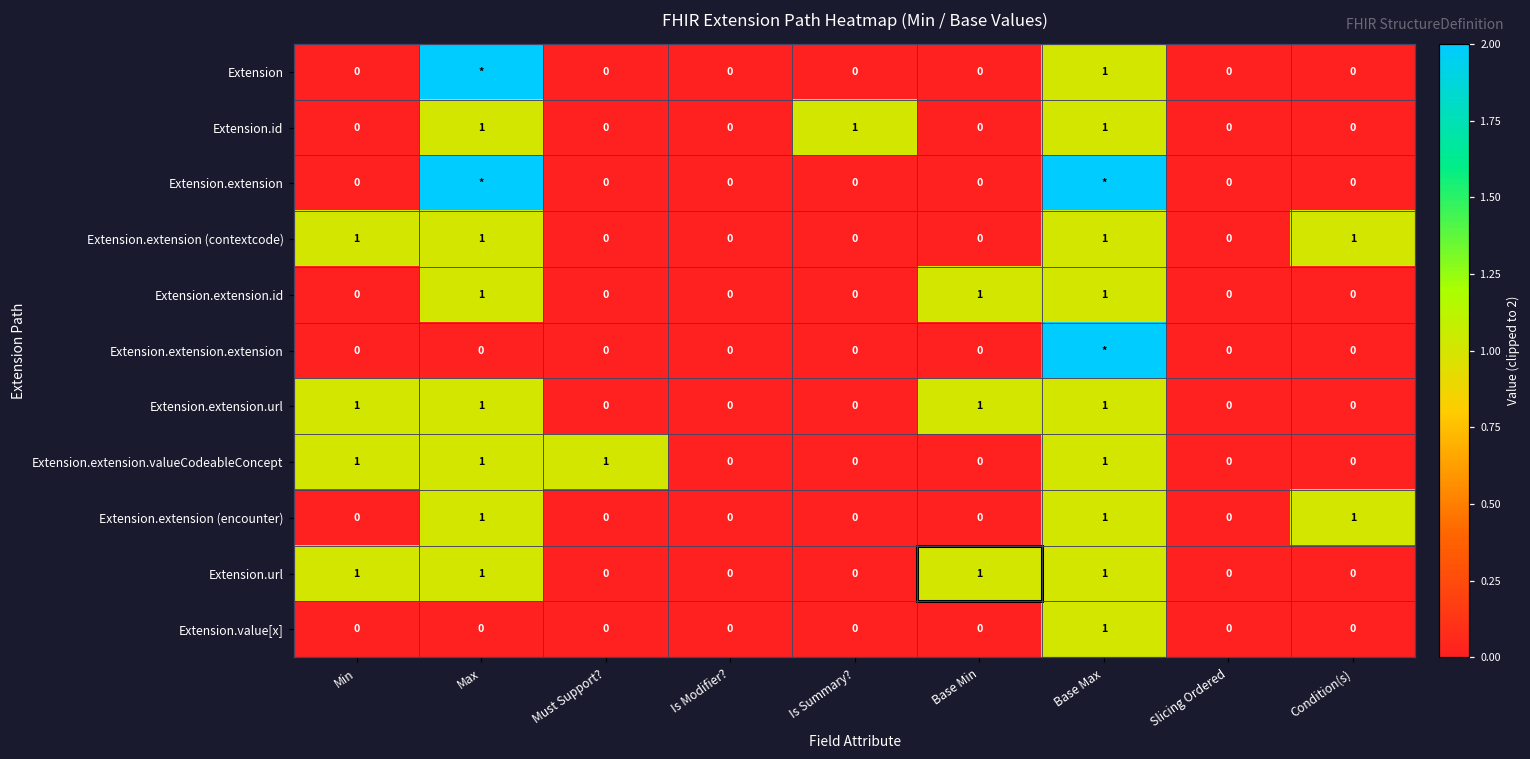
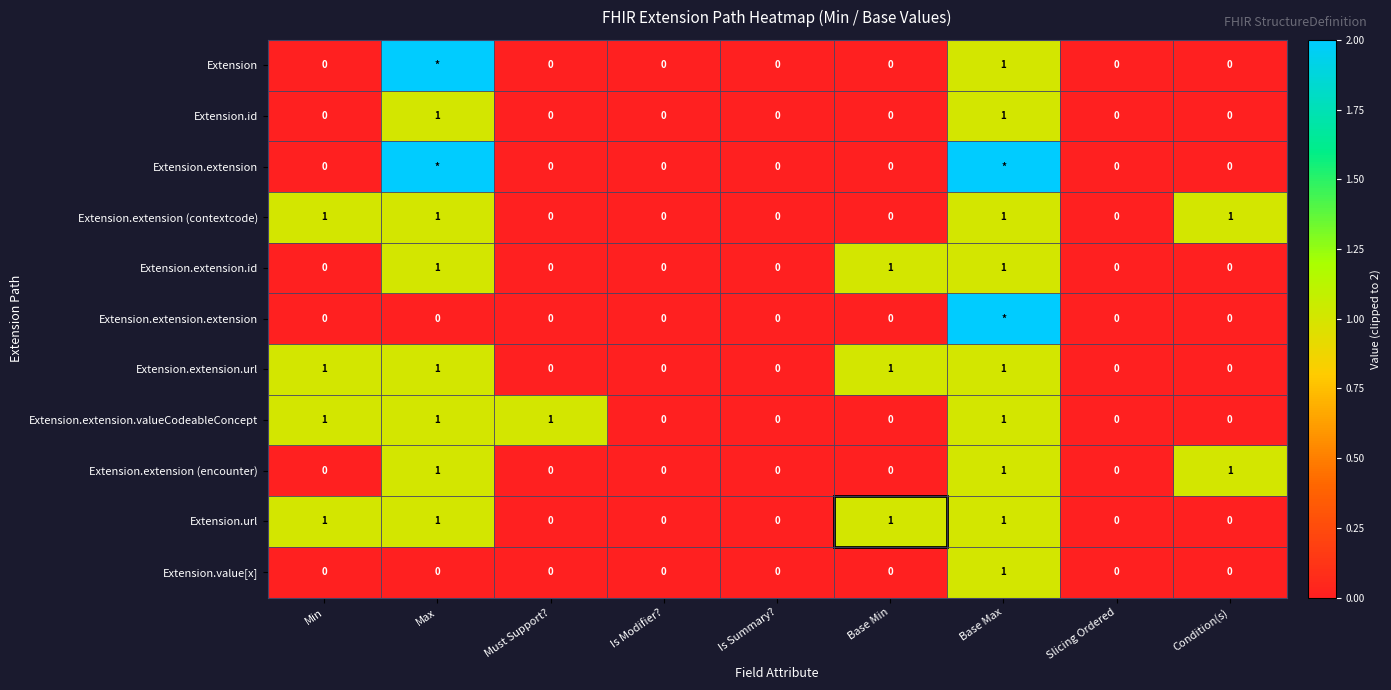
Extension.id, Is Summary?: 1 -> 0
